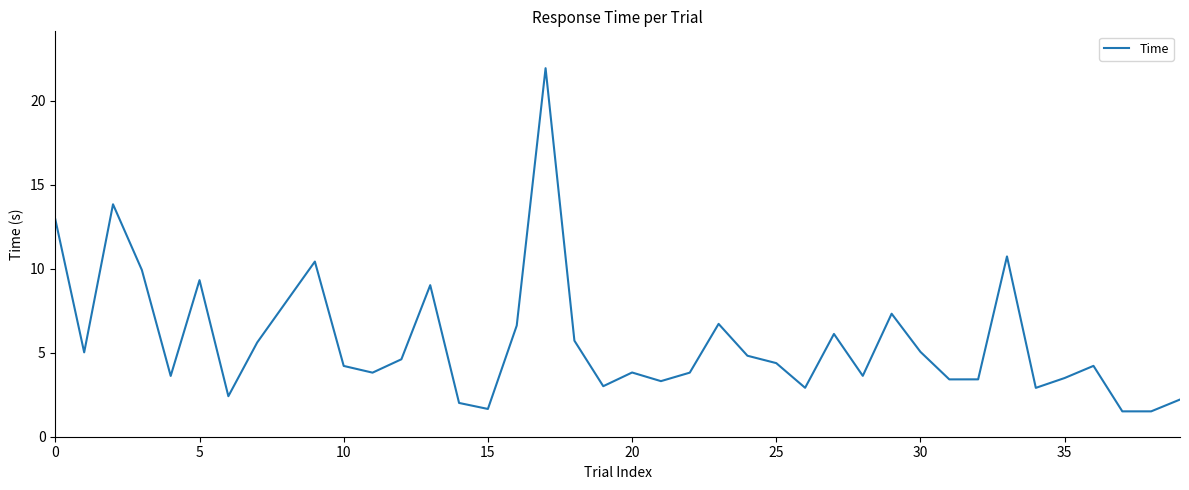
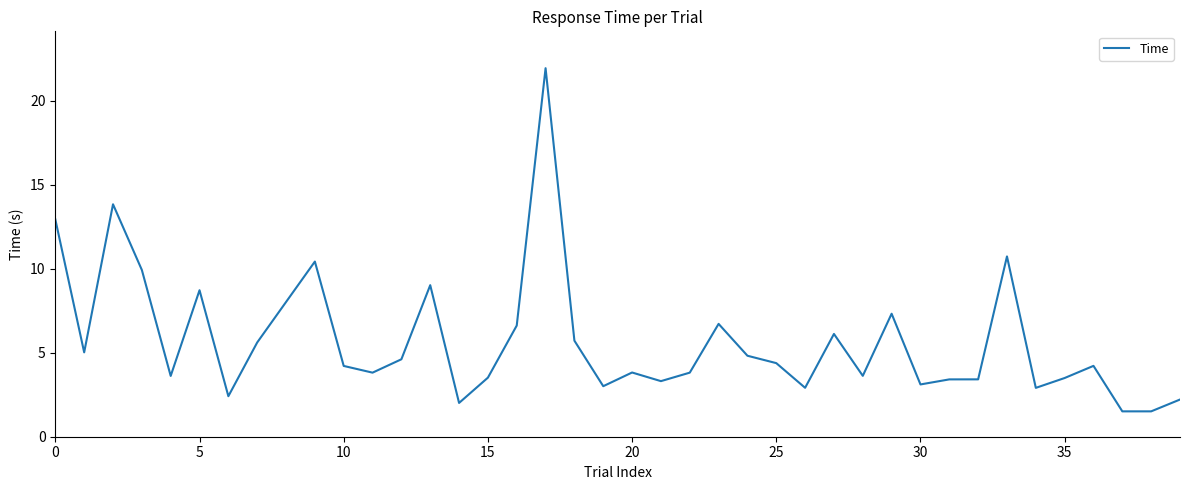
5: 9.3 -> 8.7
15: 1.7 -> 3.5
30: 5.1 -> 3.1
